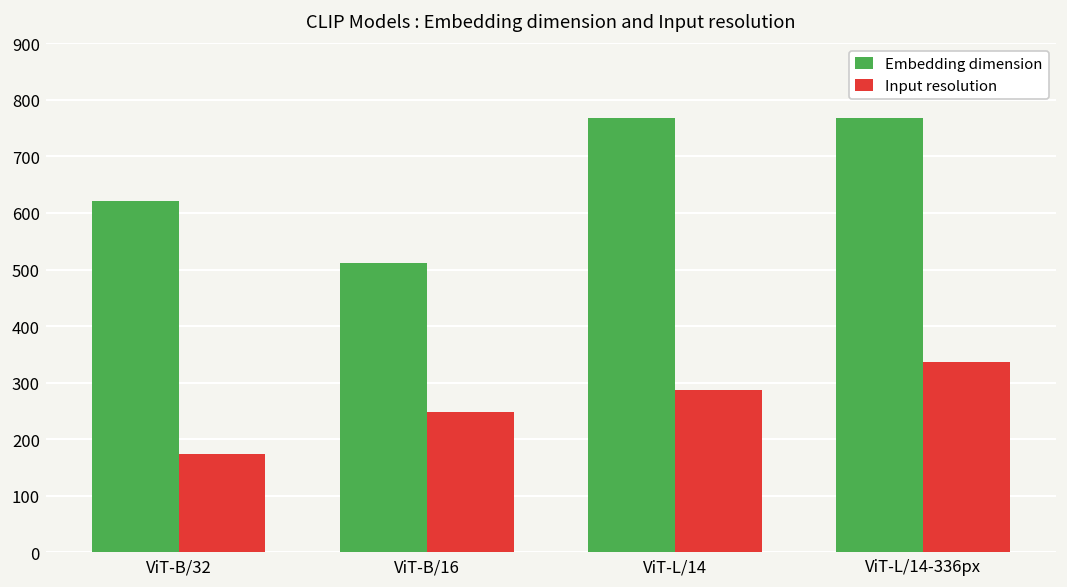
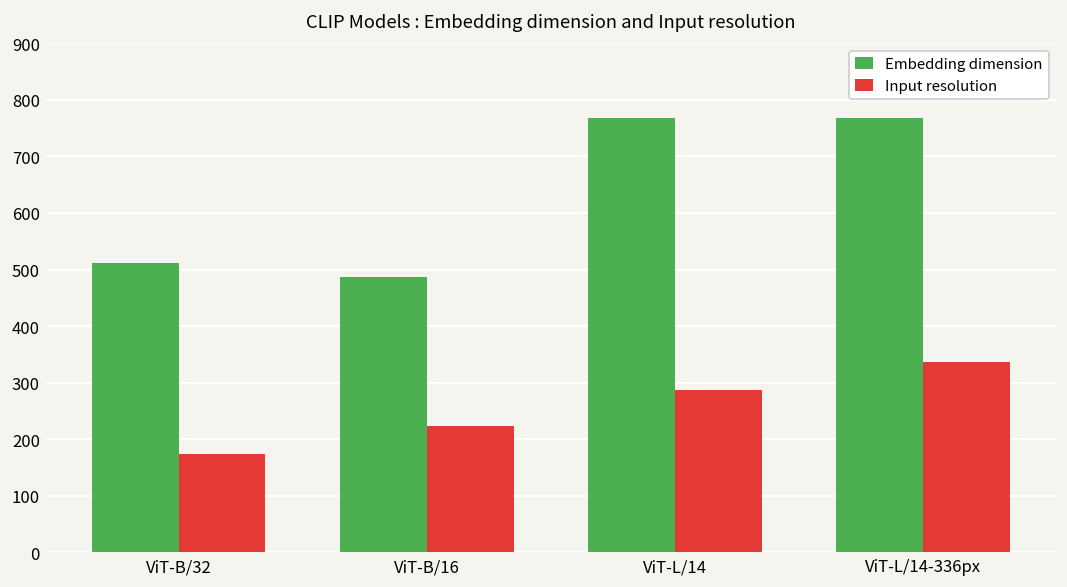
Embedding dimension, ViT-B/32: 620 -> 510
Embedding dimension, ViT-B/16: 510 -> 490
Input resolution, ViT-B/16: 250 -> 220
